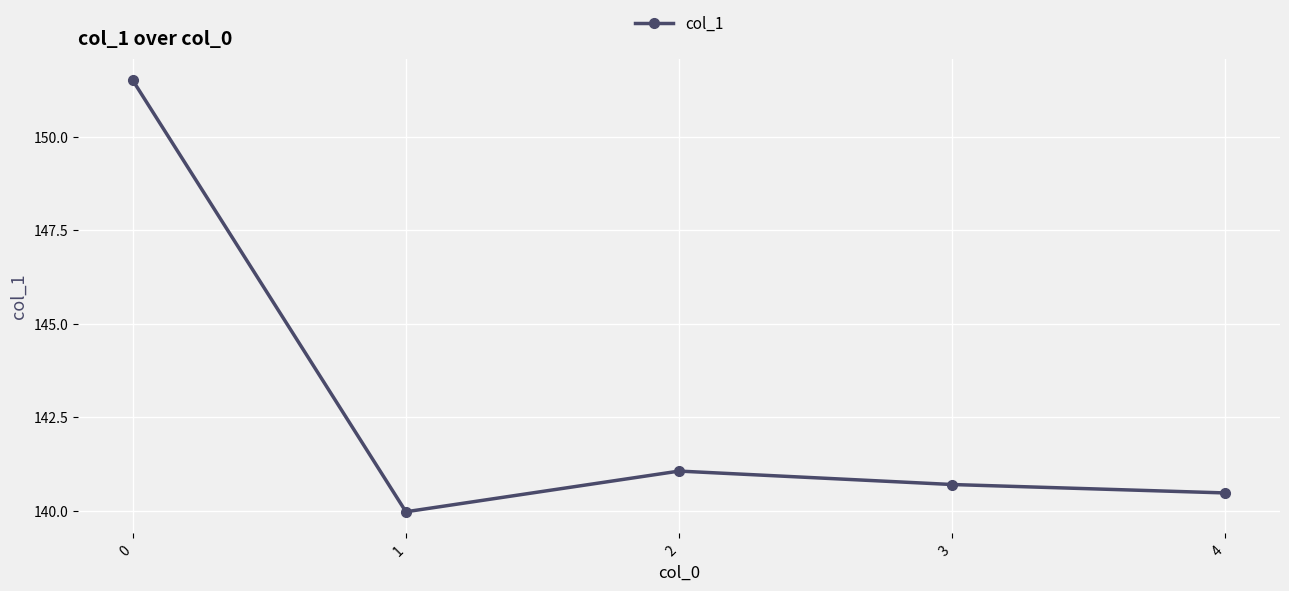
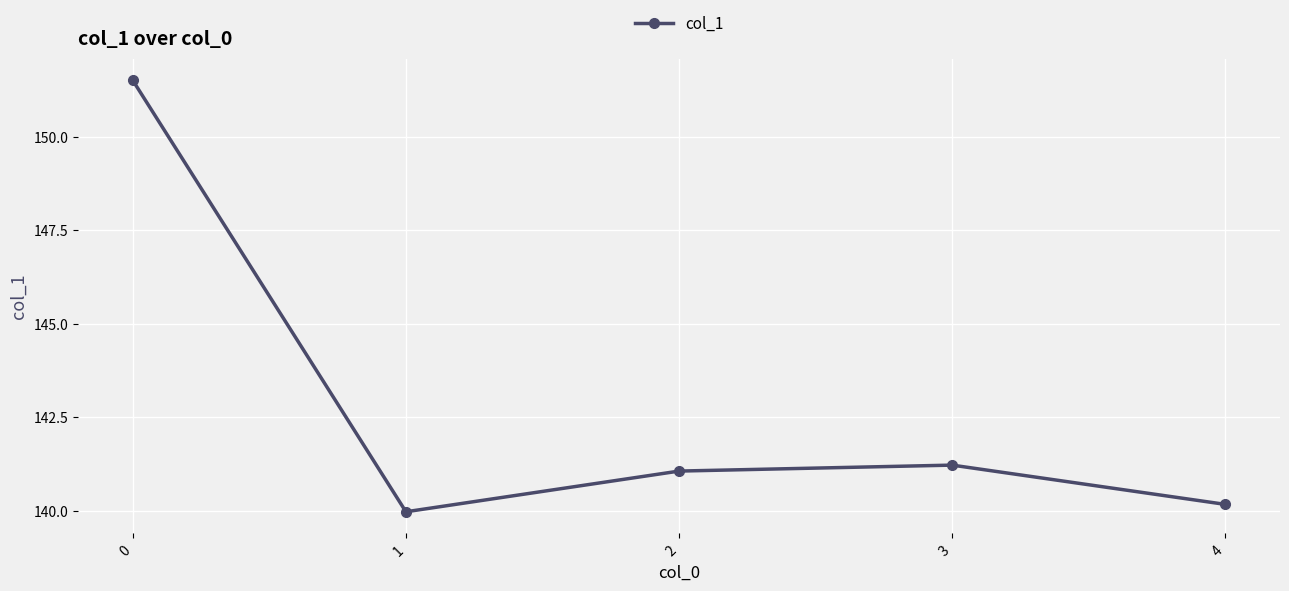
3: 140.7 -> 141.2
4: 140.5 -> 140.2
